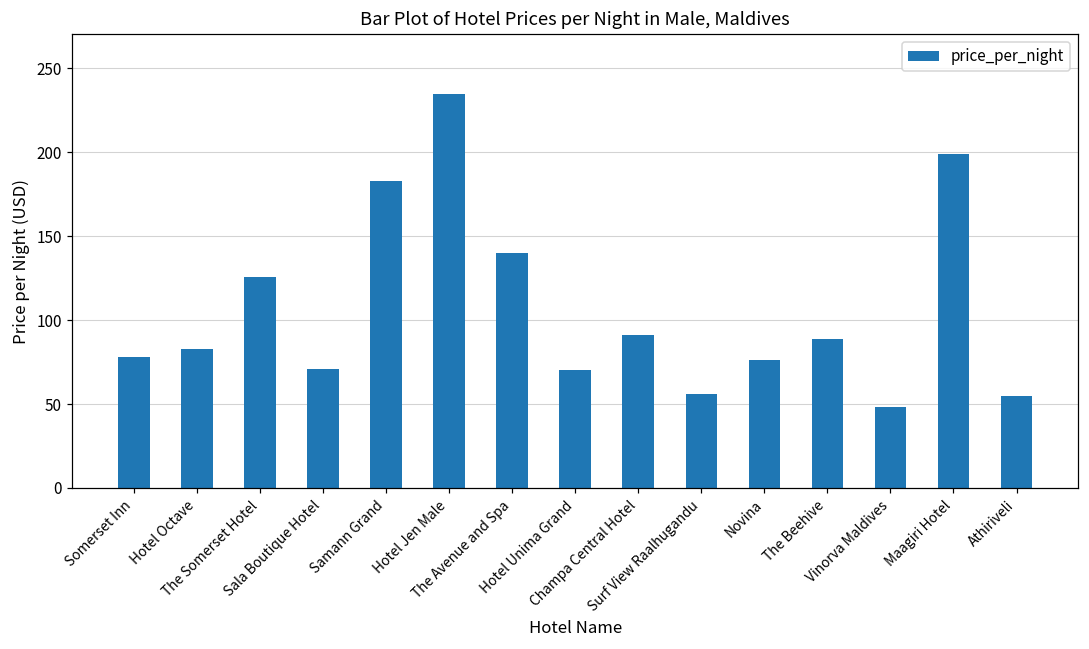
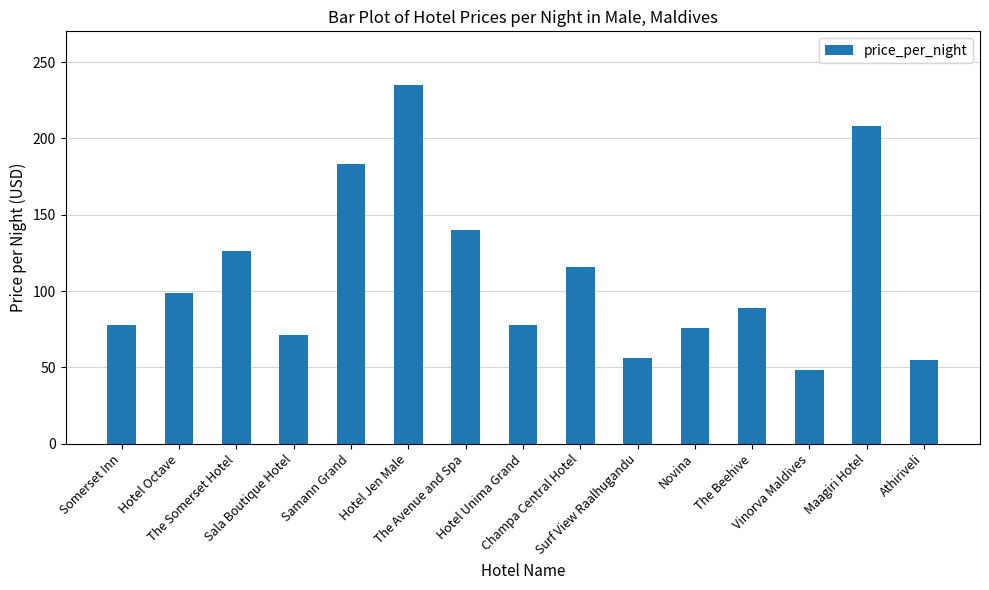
Hotel Octave: 83 -> 99
Hotel Unima Grand: 70 -> 78
Champa Central Hotel: 91 -> 116
Maagiri Hotel: 199 -> 208
